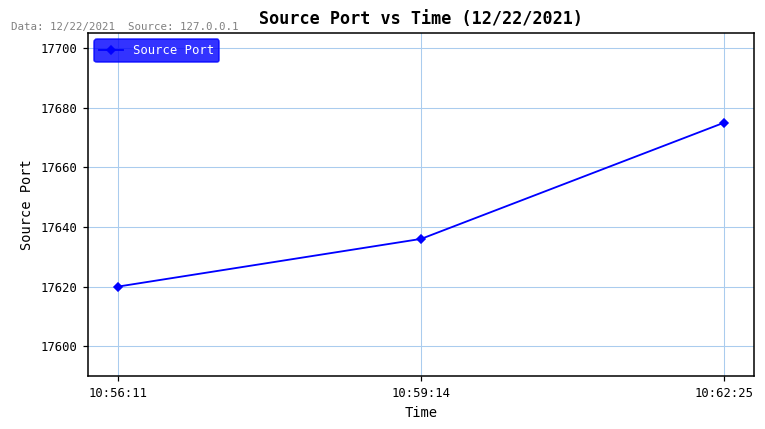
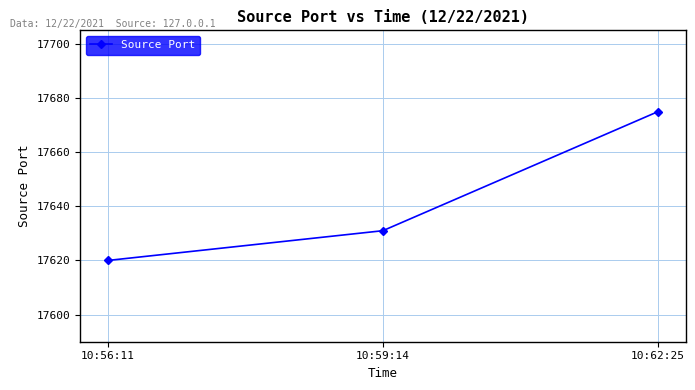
10:59:14: 17636 -> 17631
